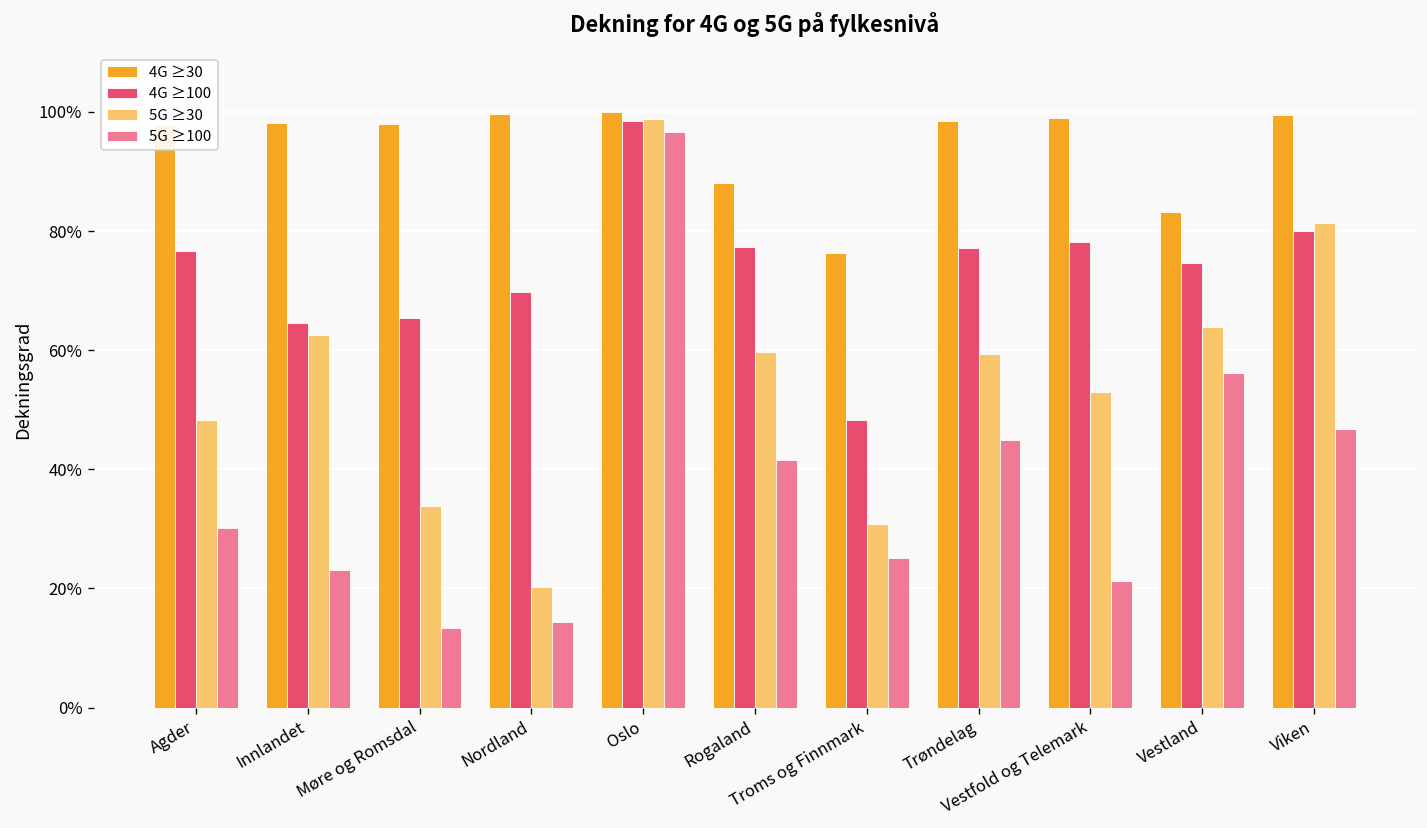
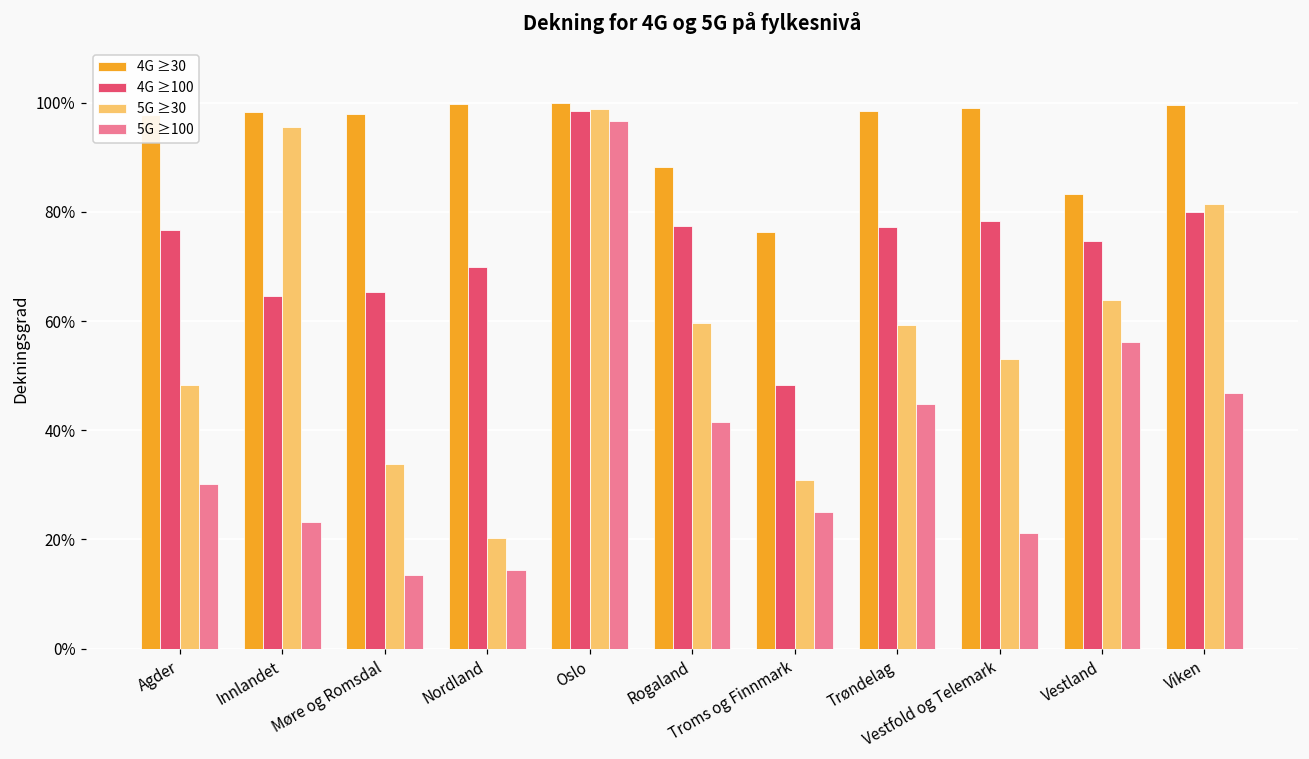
5G ≥30, Innlandet: 63% -> 96%
